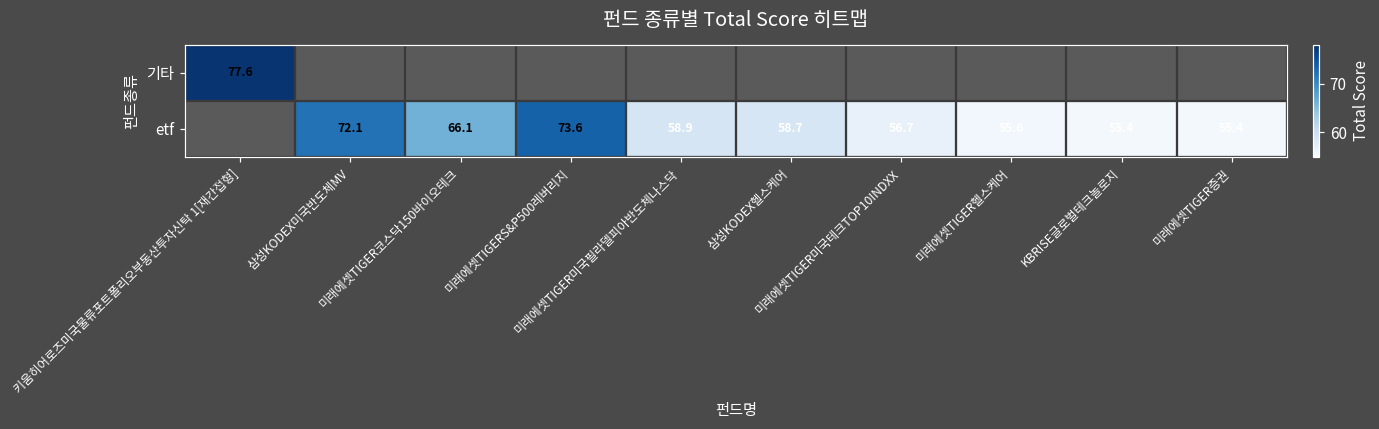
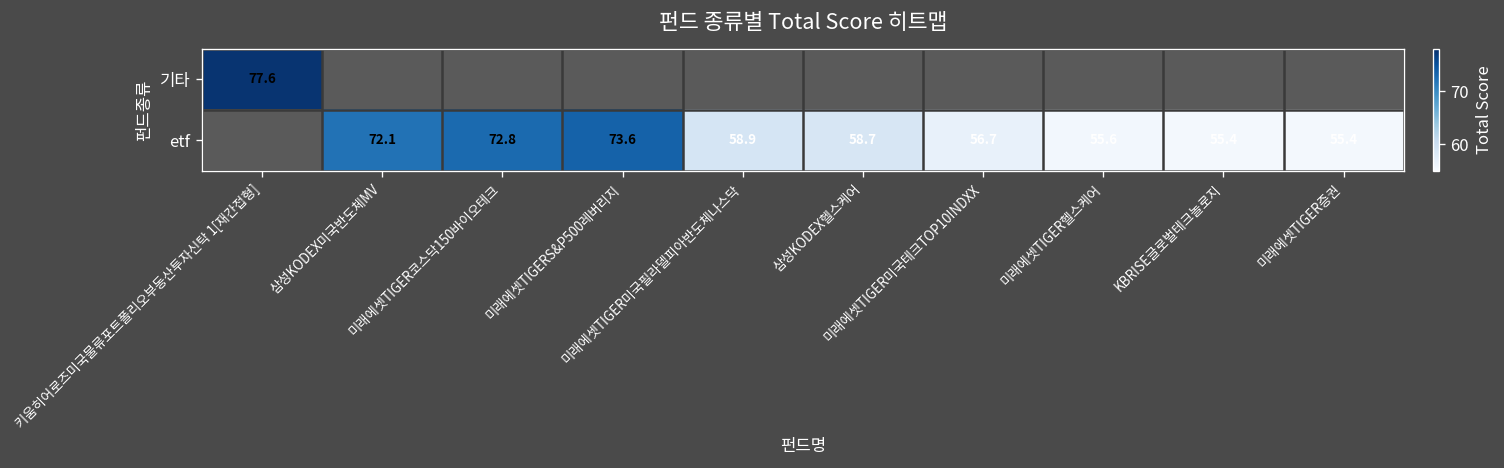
etf, 미래에셋TIGER코스닥150바이오테크: 66.1 -> 72.8
